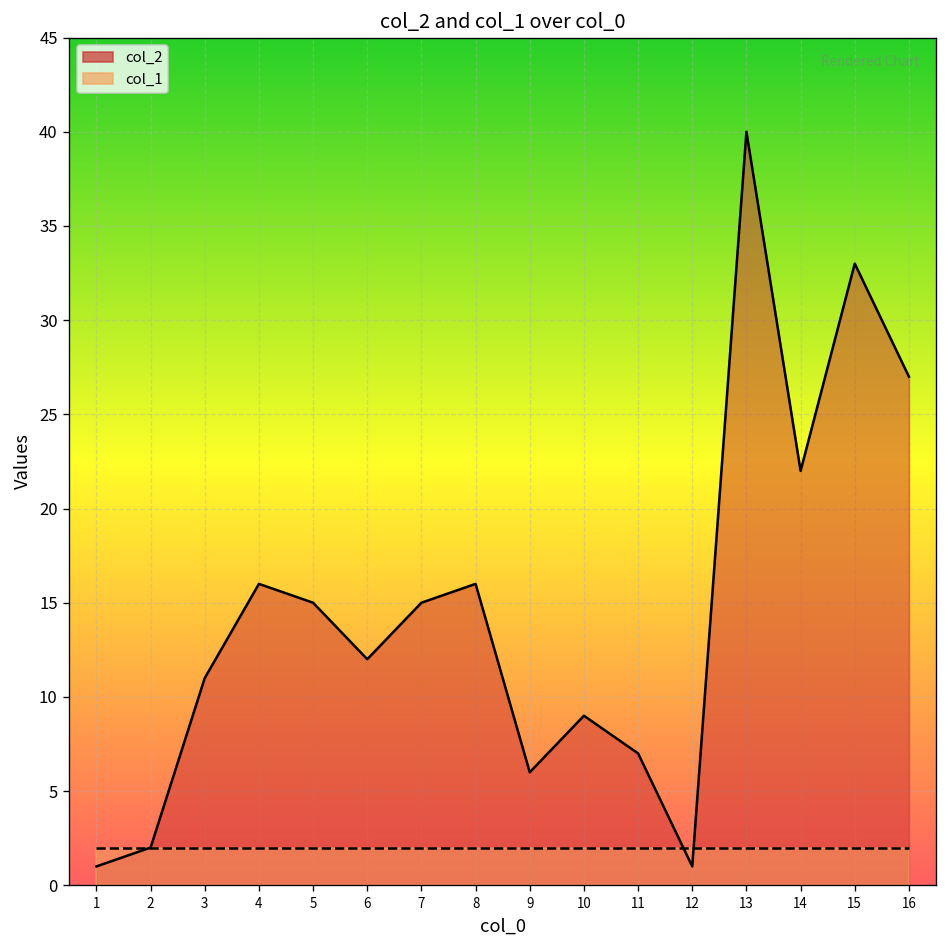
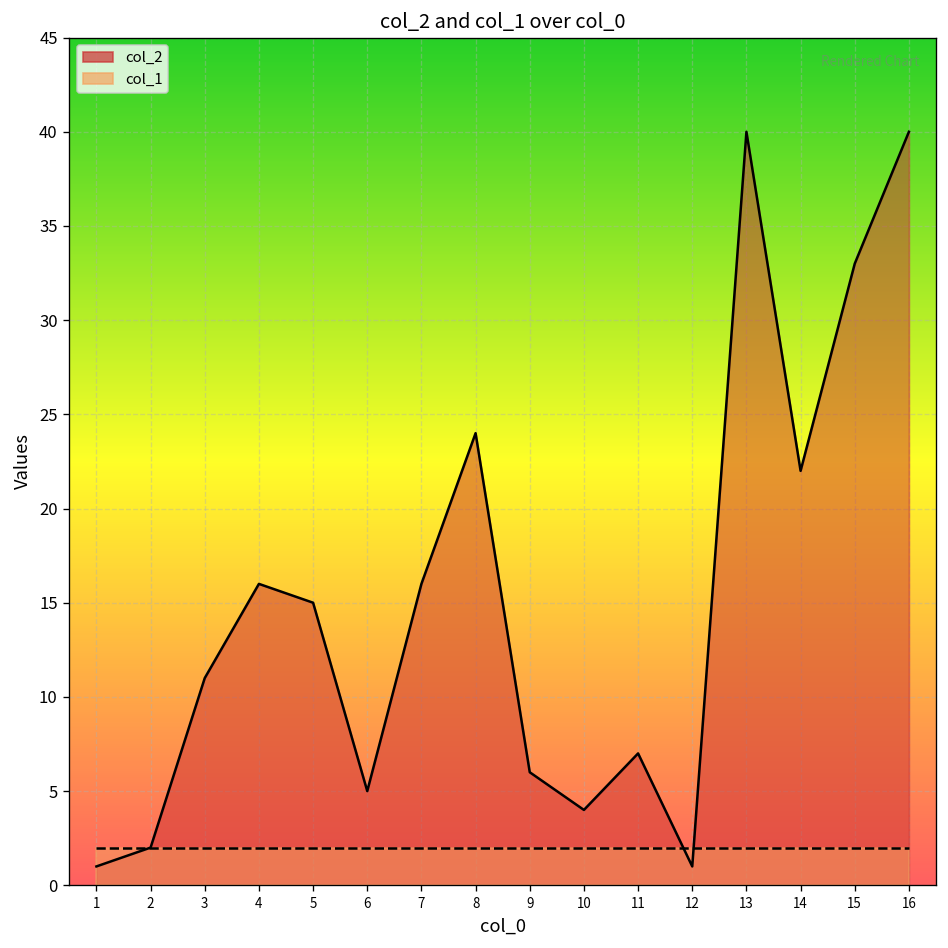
col_2, 6: 12 -> 5
col_2, 7: 15 -> 16
col_2, 8: 16 -> 24
col_2, 10: 9 -> 4
col_2, 16: 27 -> 40
